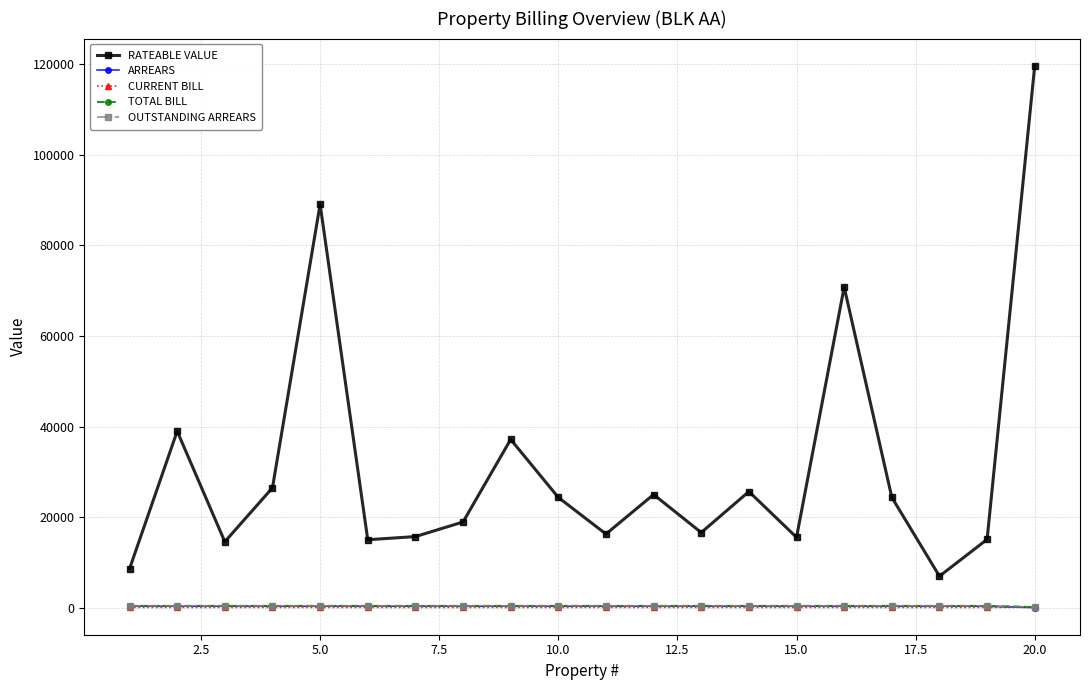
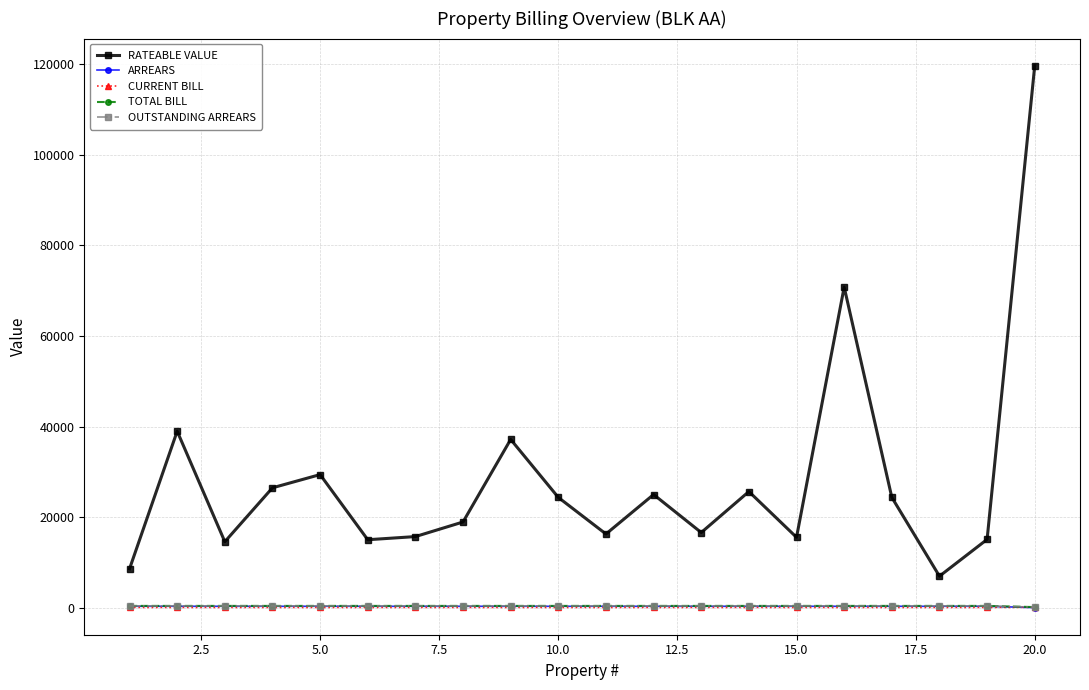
RATEABLE VALUE, 5.0: 89000 -> 29000
